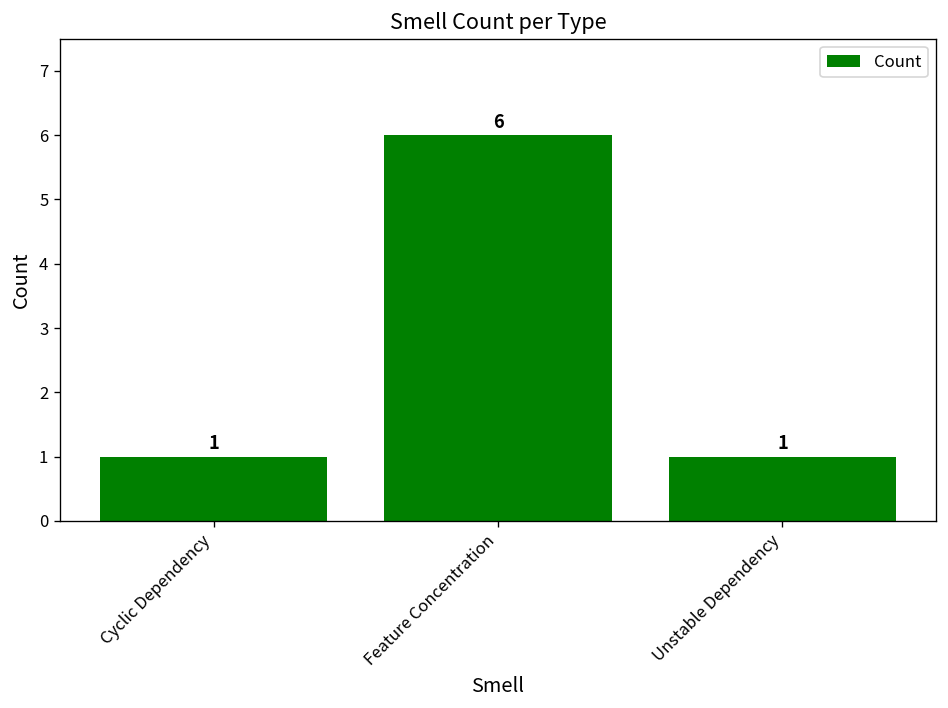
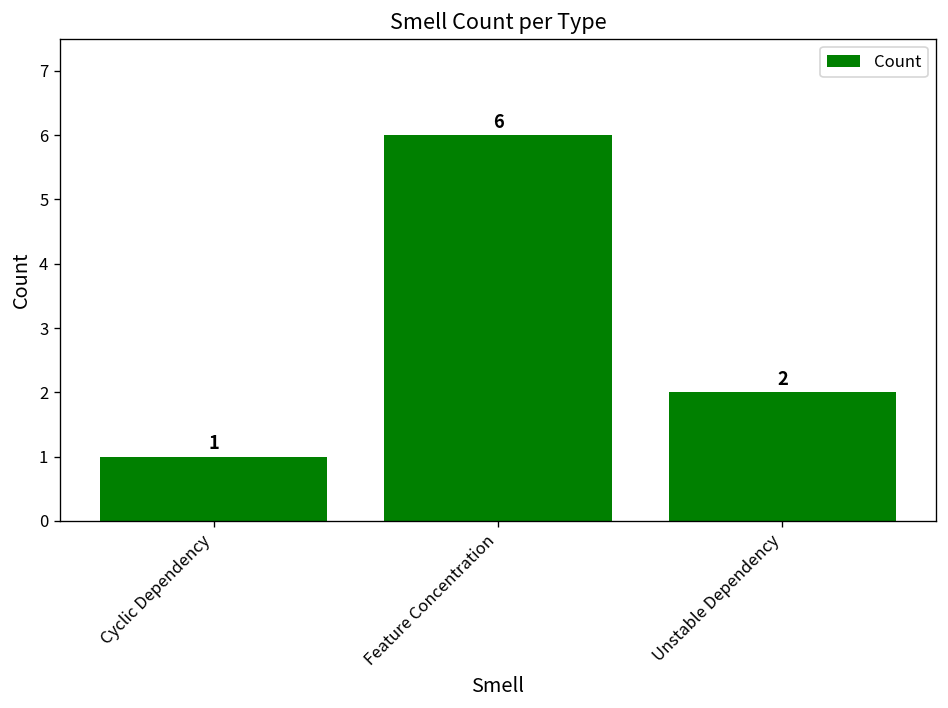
Unstable Dependency: 1 -> 2
